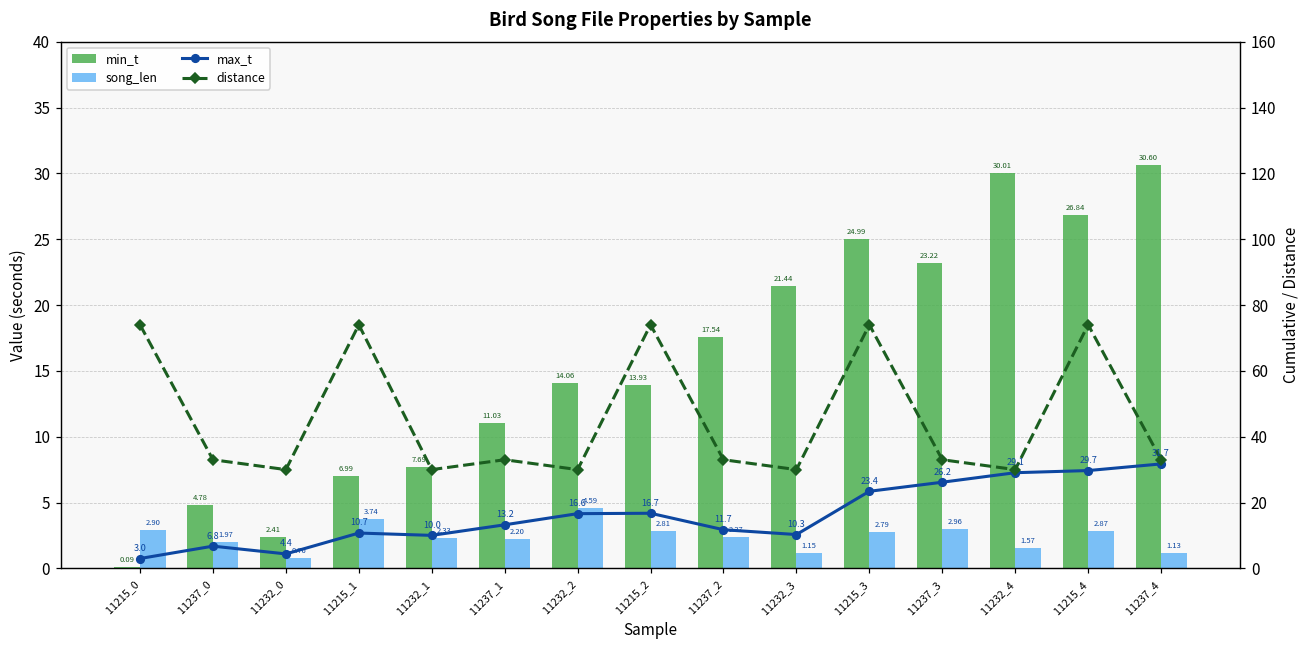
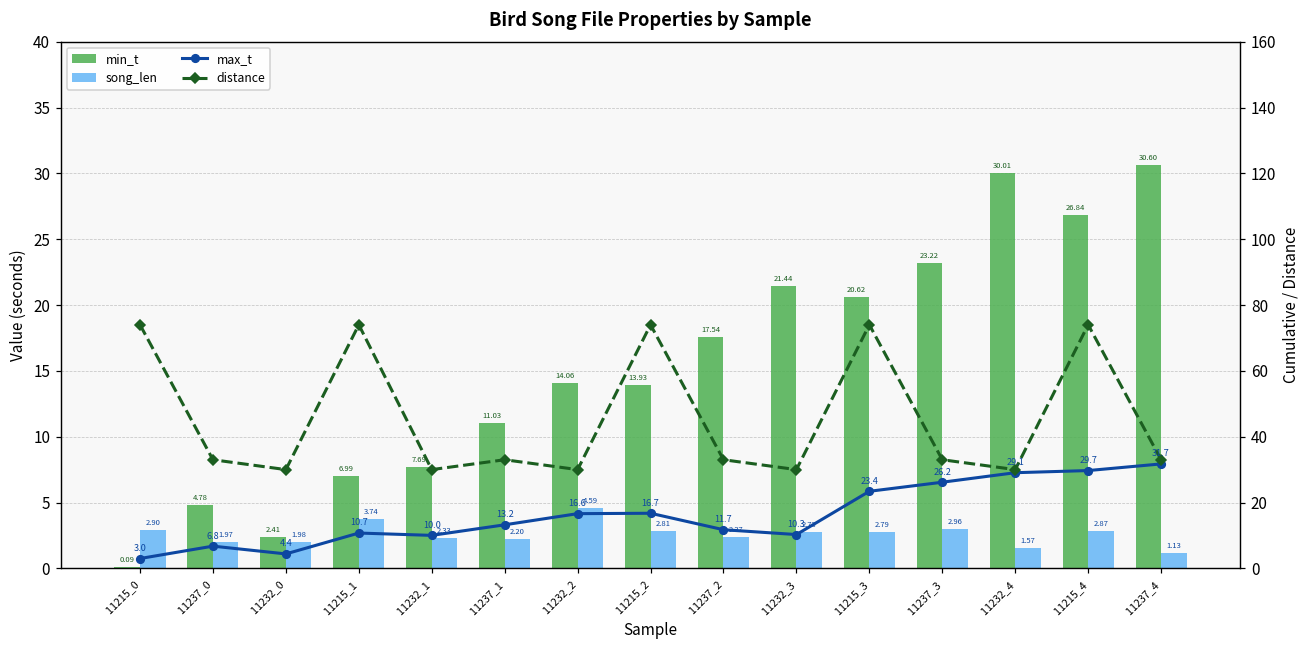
song_len, 11232_0: 0.76 -> 1.98
song_len, 11232_3: 1.15 -> 2.73
min_t, 11215_3: 24.99 -> 20.62
